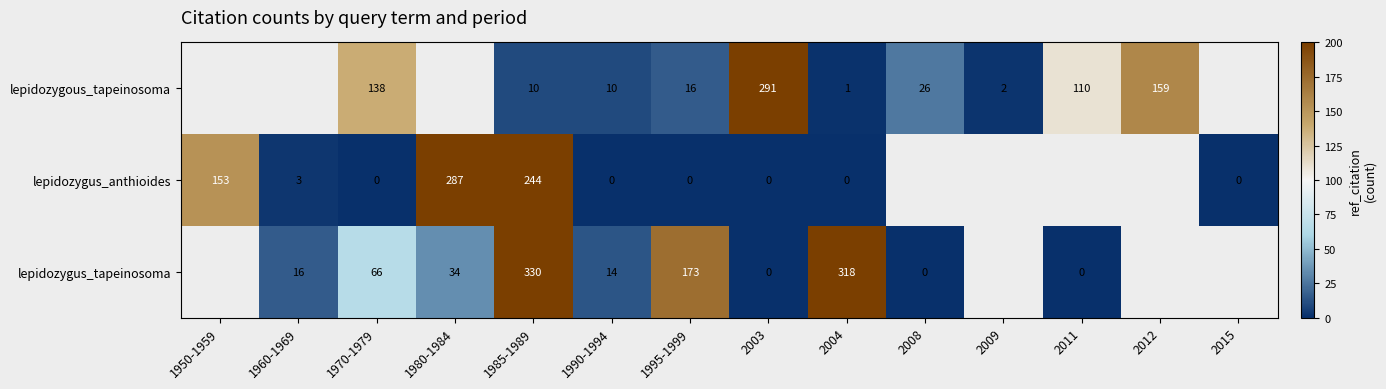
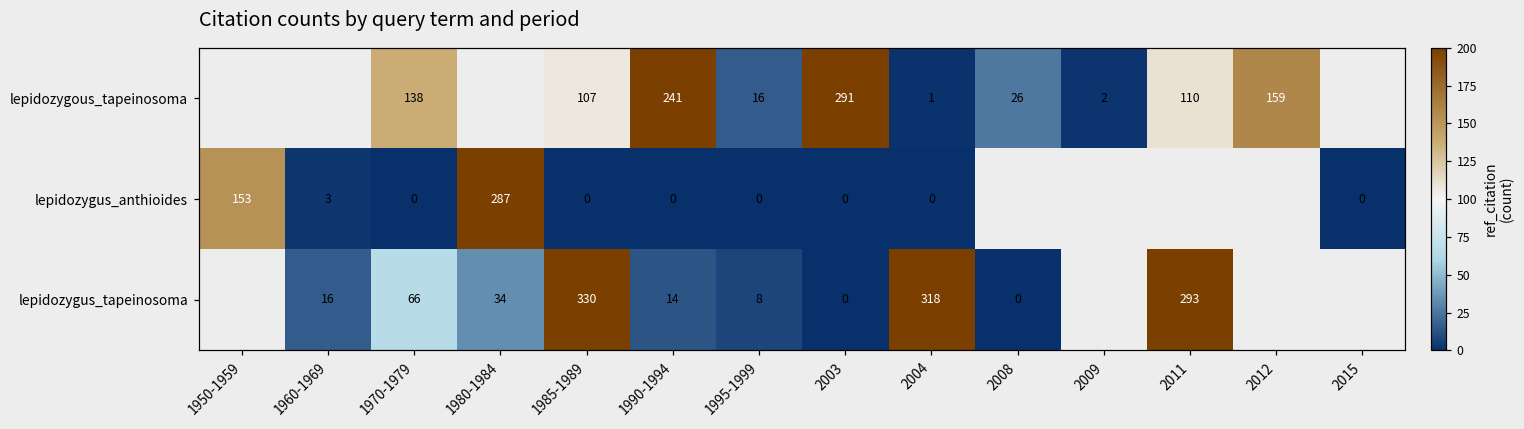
lepidozygous_tapeinosoma, 1985-1989: 10 -> 107
lepidozygous_tapeinosoma, 1990-1994: 10 -> 241
lepidozygus_anthioides, 1985-1989: 244 -> 0
lepidozygus_tapeinosoma, 1995-1999: 173 -> 8
lepidozygus_tapeinosoma, 2011: 0 -> 293
